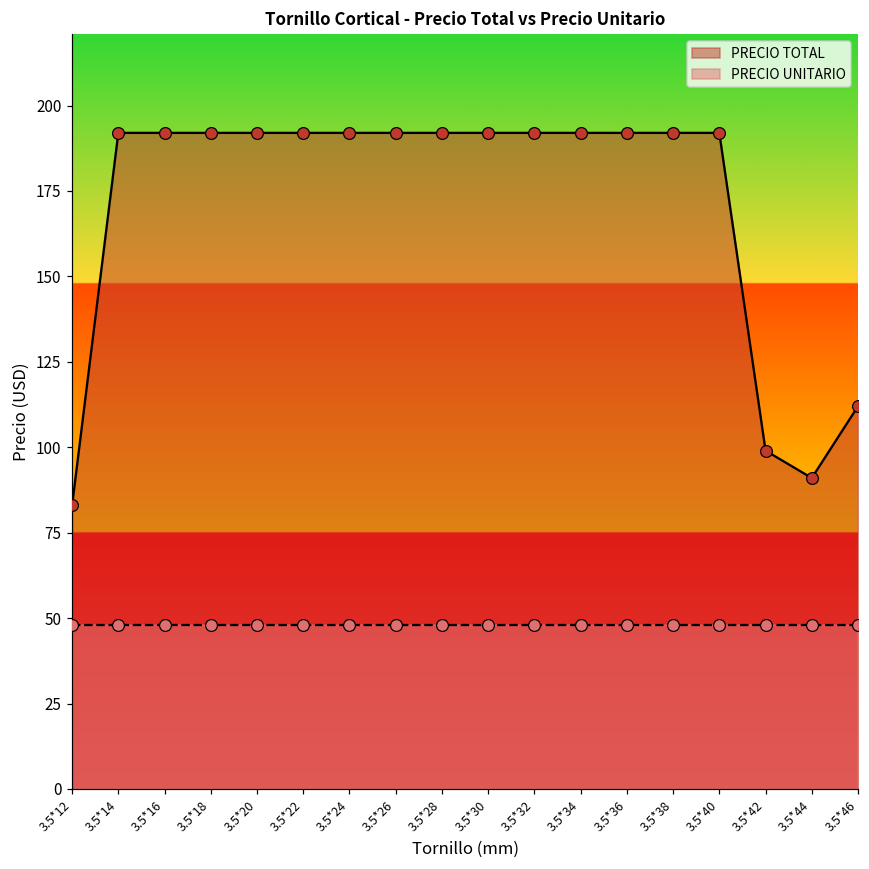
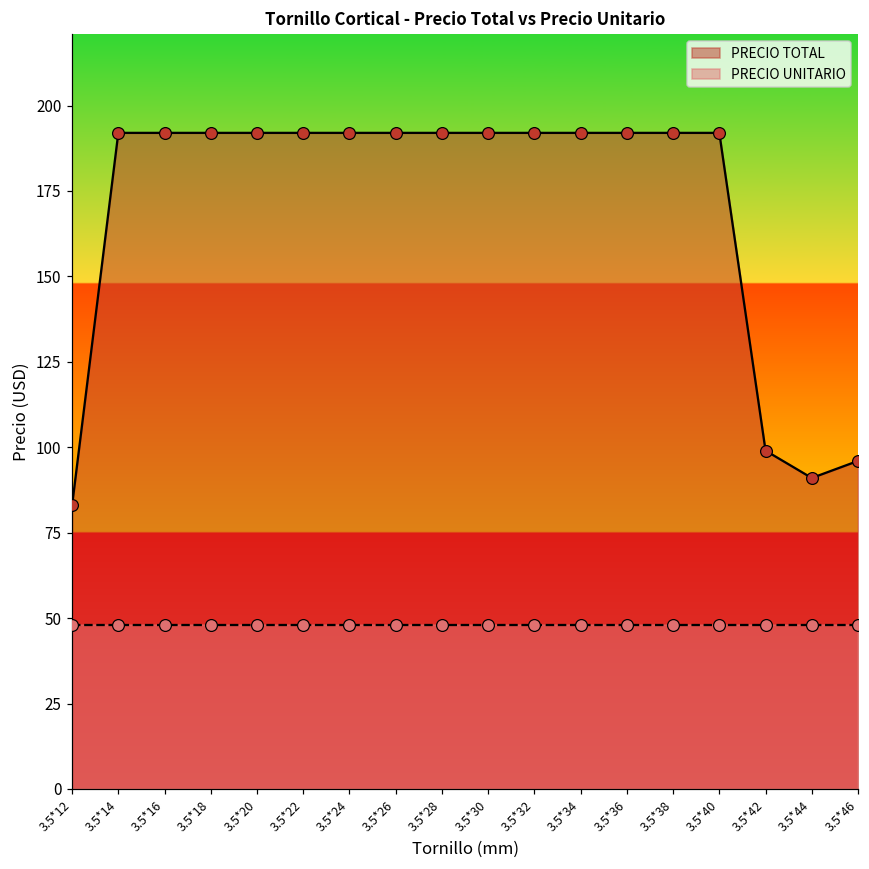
PRECIO TOTAL, 3.5*46: 112 -> 96
